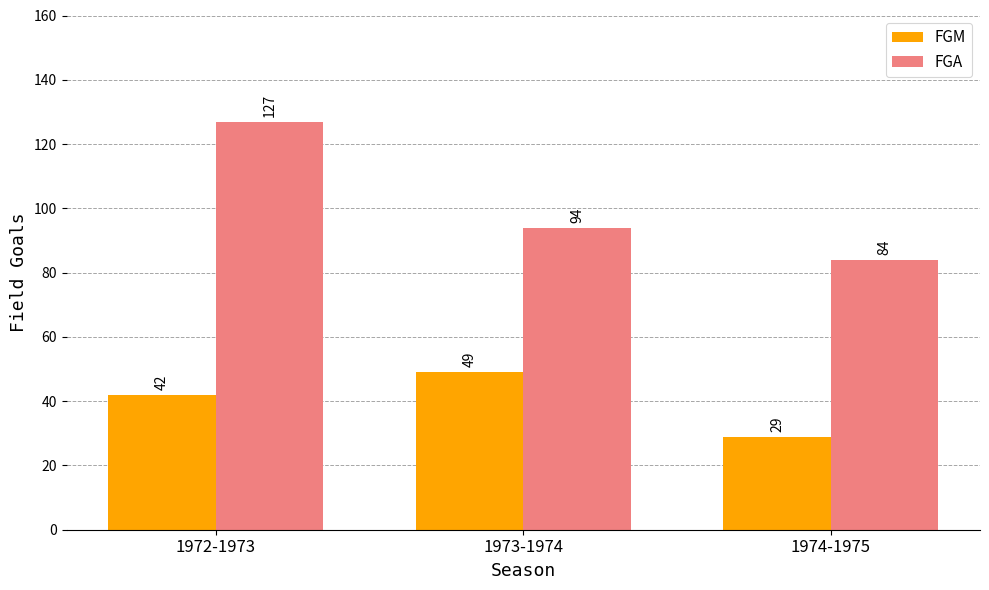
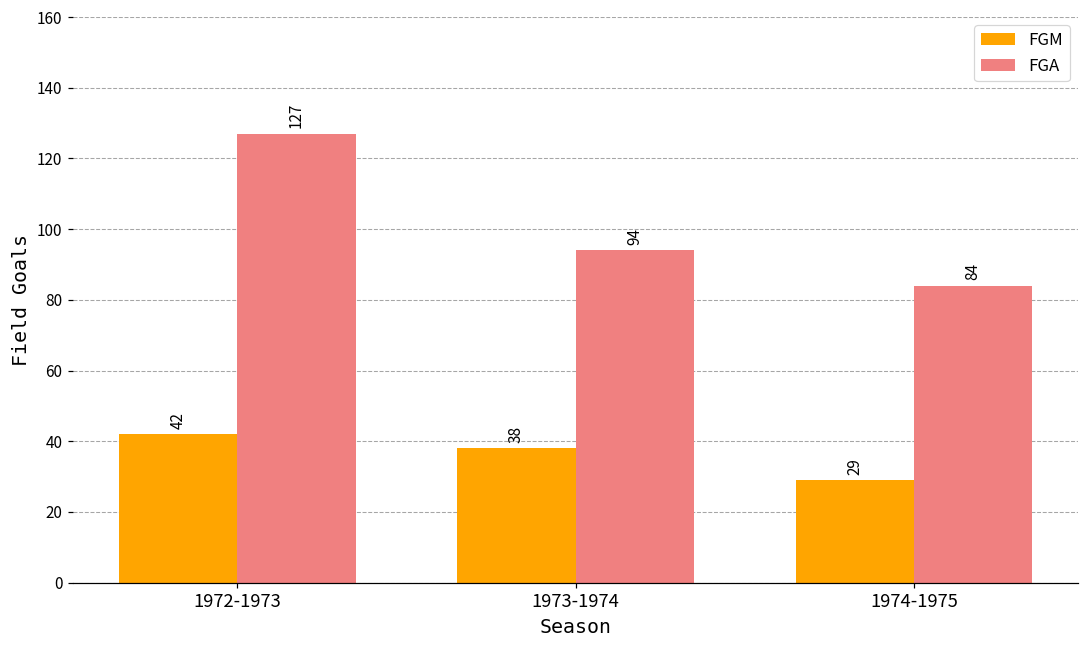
FGM, 1973-1974: 49 -> 38
